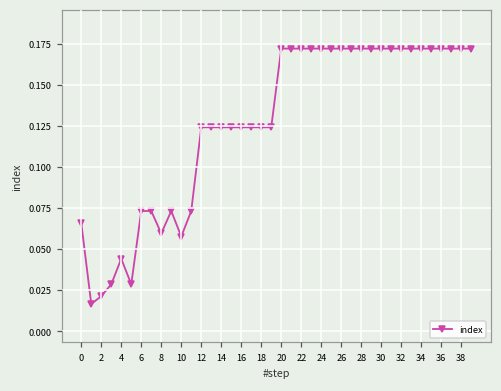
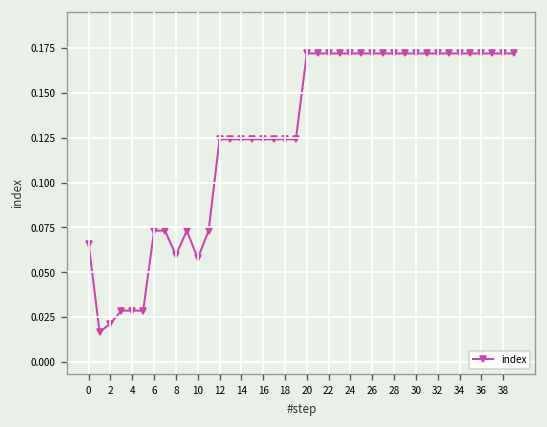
4: 0.044 -> 0.029
